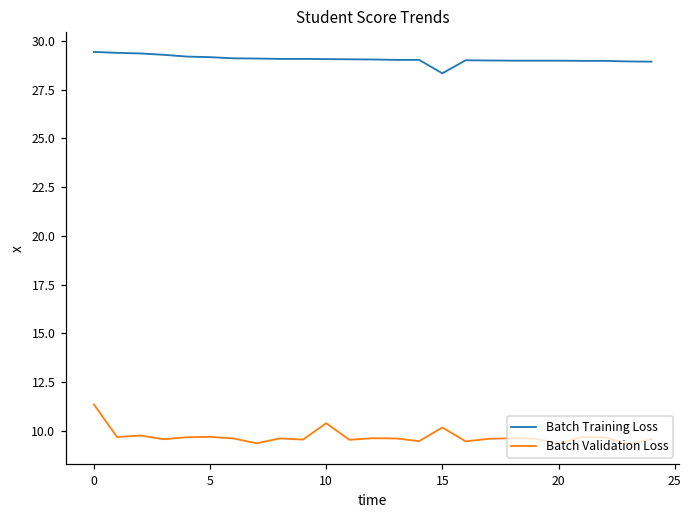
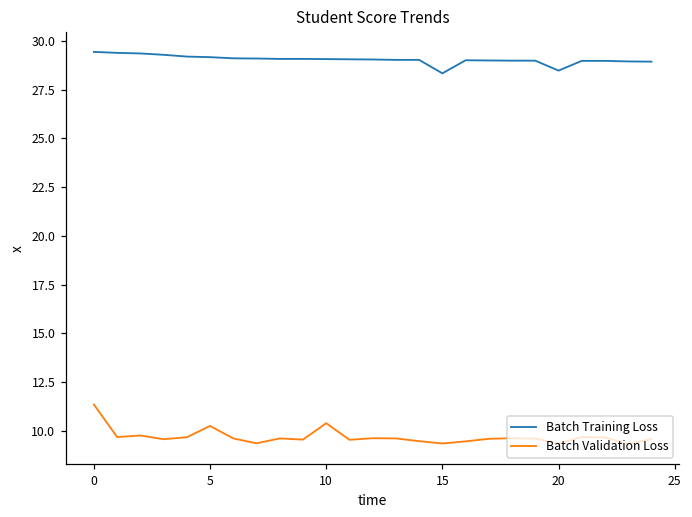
Batch Validation Loss, 5: 9.7 -> 10.3
Batch Validation Loss, 15: 10.2 -> 9.4
Batch Training Loss, 20: 29.0 -> 28.5
